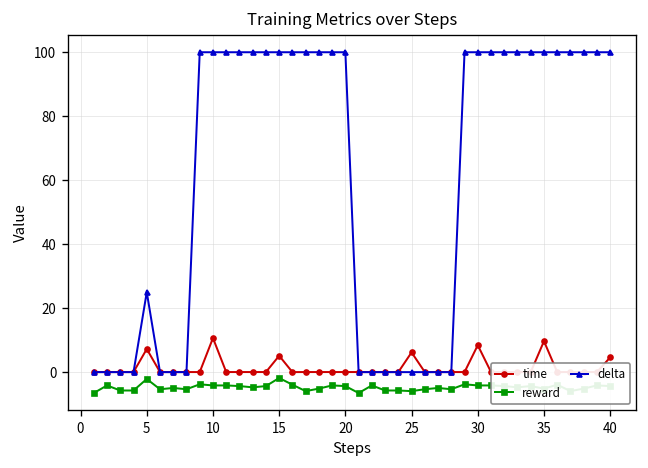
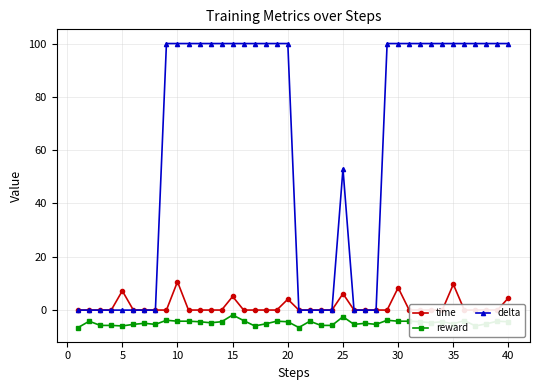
reward, 5: -2 -> -6
delta, 5: 25 -> 0
time, 20: 0 -> 4
reward, 25: -6 -> -3
delta, 25: 0 -> 53
